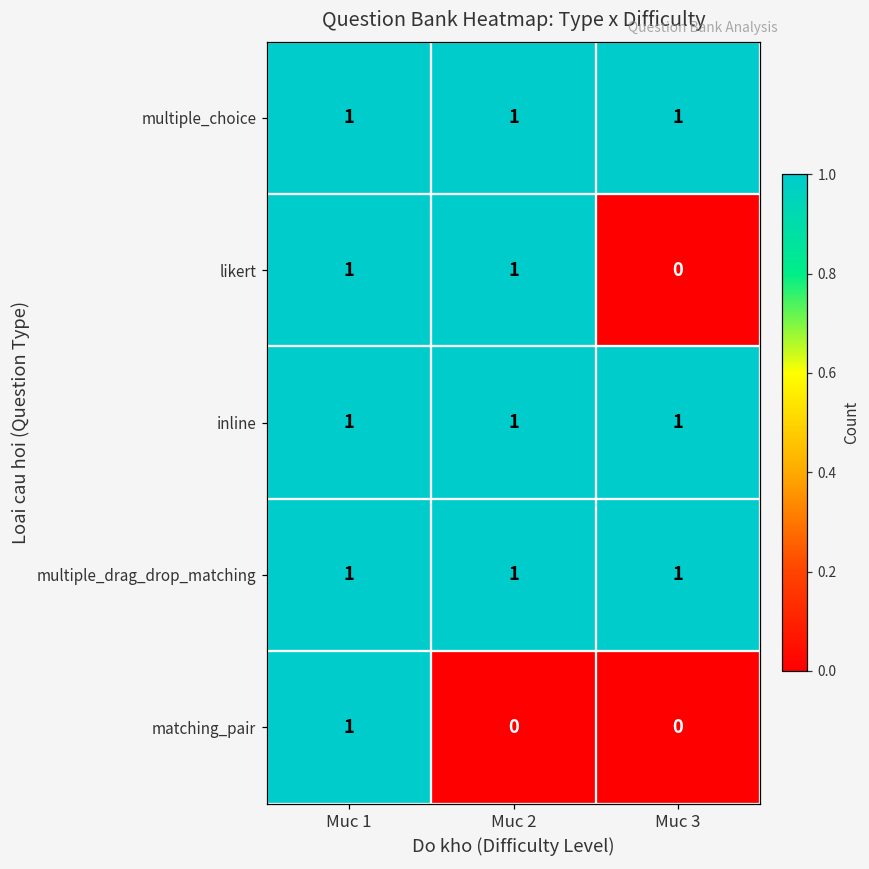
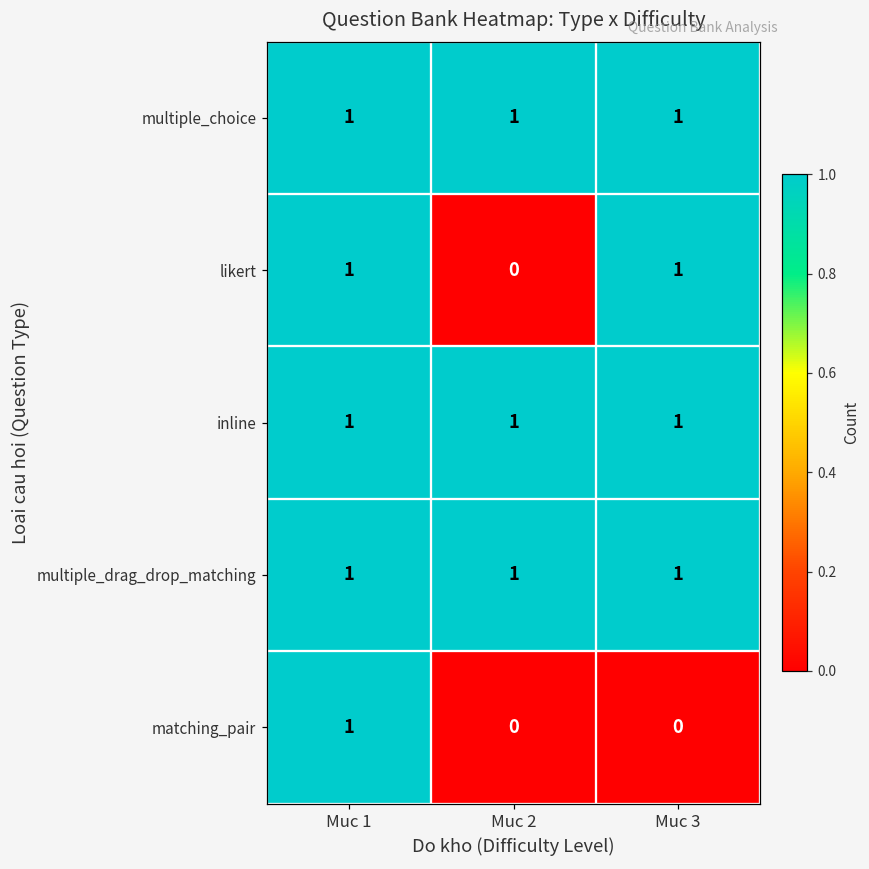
likert, Muc 2: 1 -> 0
likert, Muc 3: 0 -> 1
